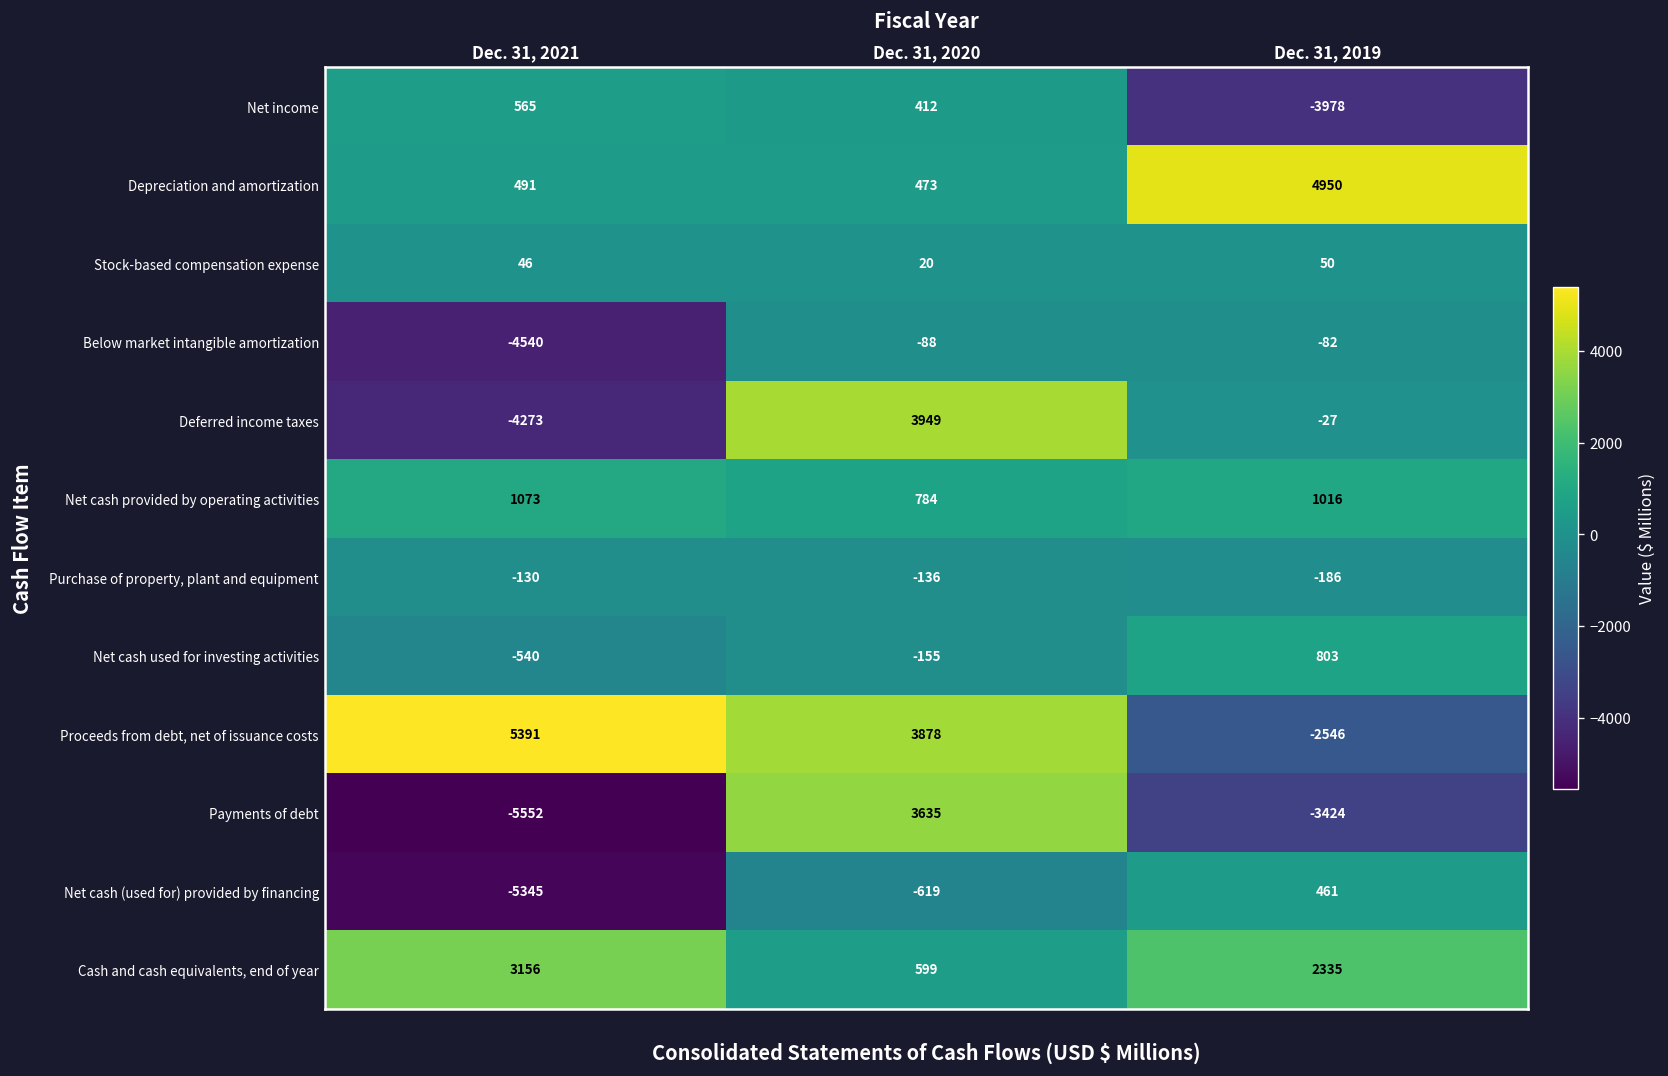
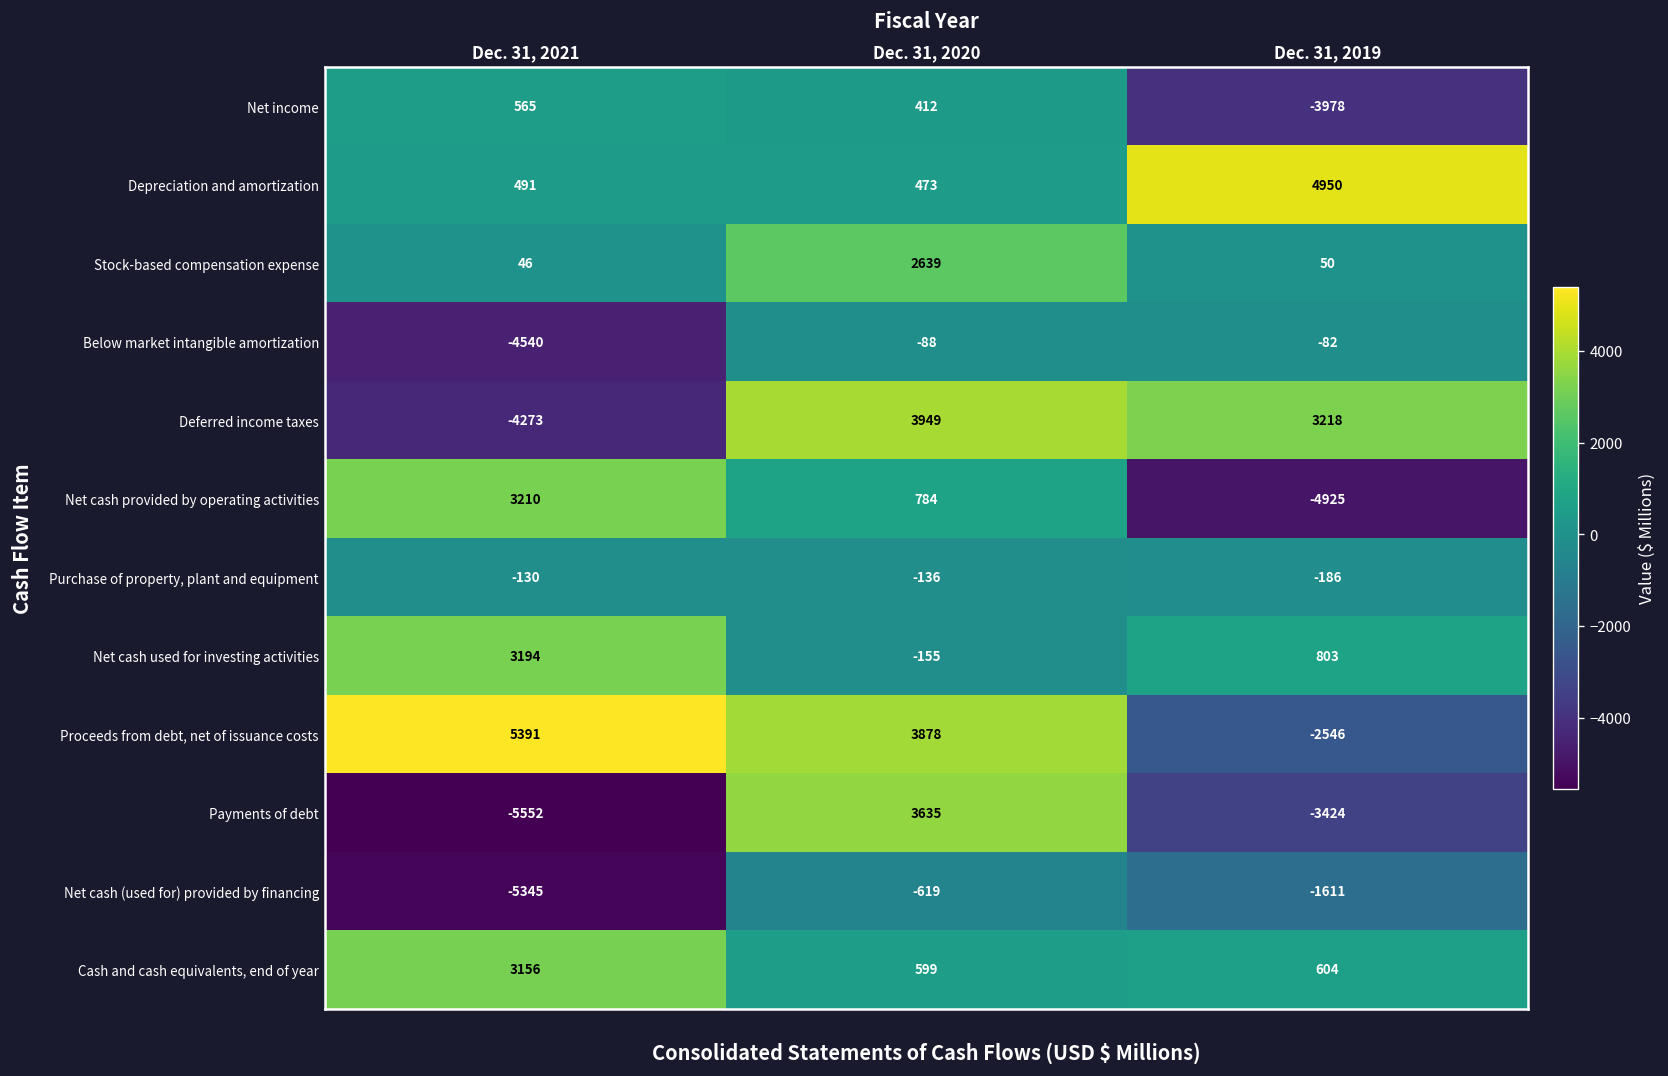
Stock-based compensation expense, Dec. 31, 2020: 20 -> 2639
Deferred income taxes, Dec. 31, 2019: -27 -> 3218
Net cash provided by operating activities, Dec. 31, 2021: 1073 -> 3210
Net cash provided by operating activities, Dec. 31, 2019: 1016 -> -4925
Net cash used for investing activities, Dec. 31, 2021: -540 -> 3194
Net cash (used for) provided by financing, Dec. 31, 2019: 461 -> -1611
Cash and cash equivalents, end of year, Dec. 31, 2019: 2335 -> 604
